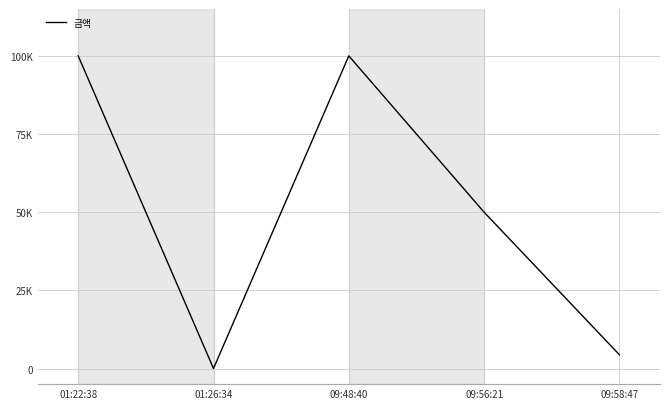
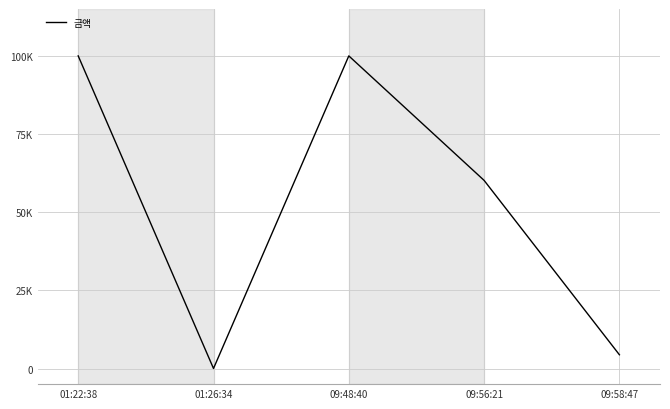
09:56:21: 50000 -> 60000
